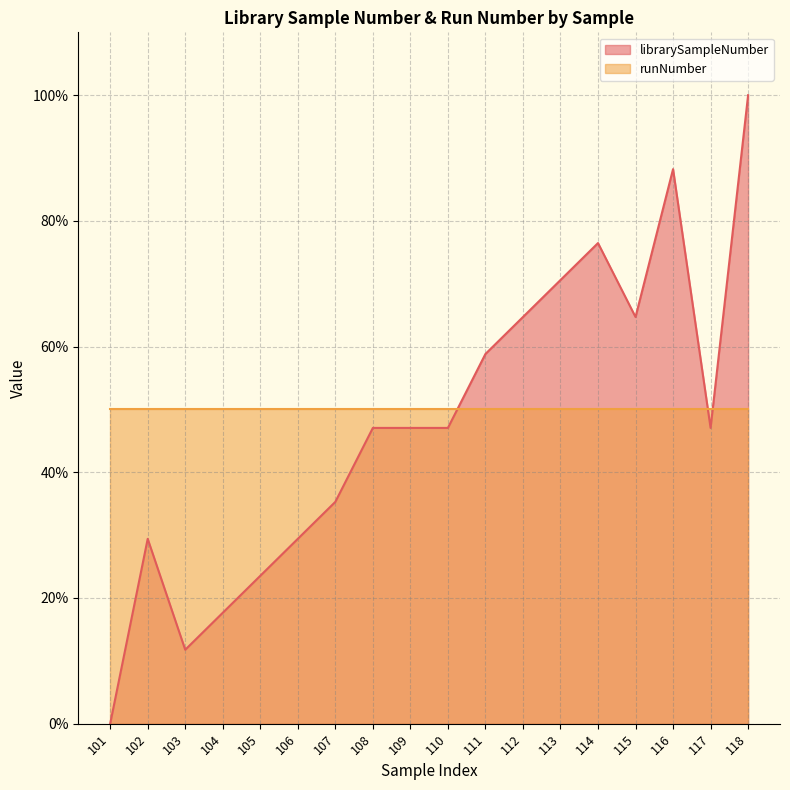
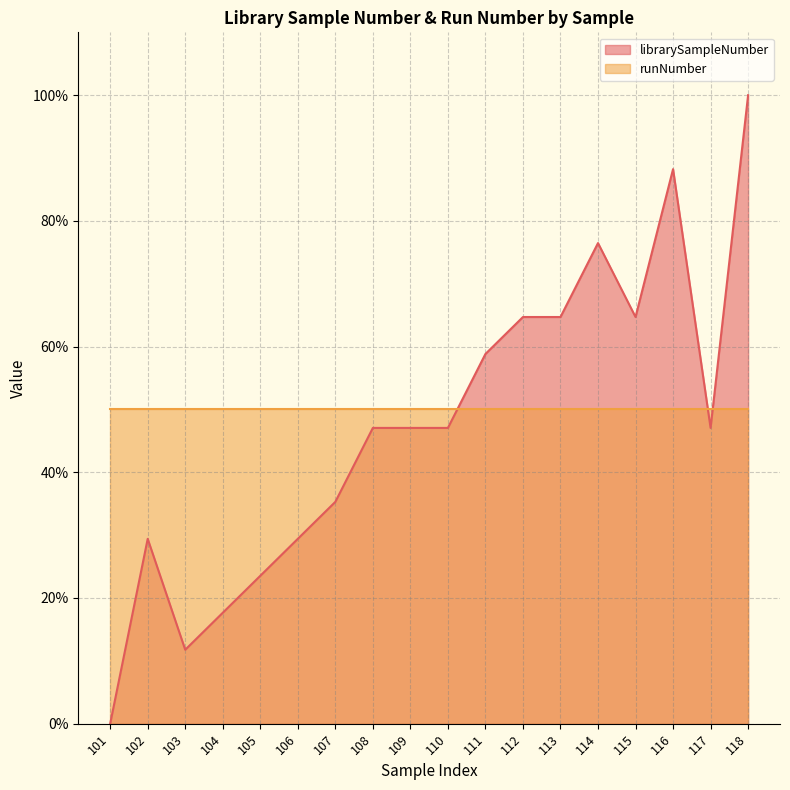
librarySampleNumber, 113: 71% -> 65%
